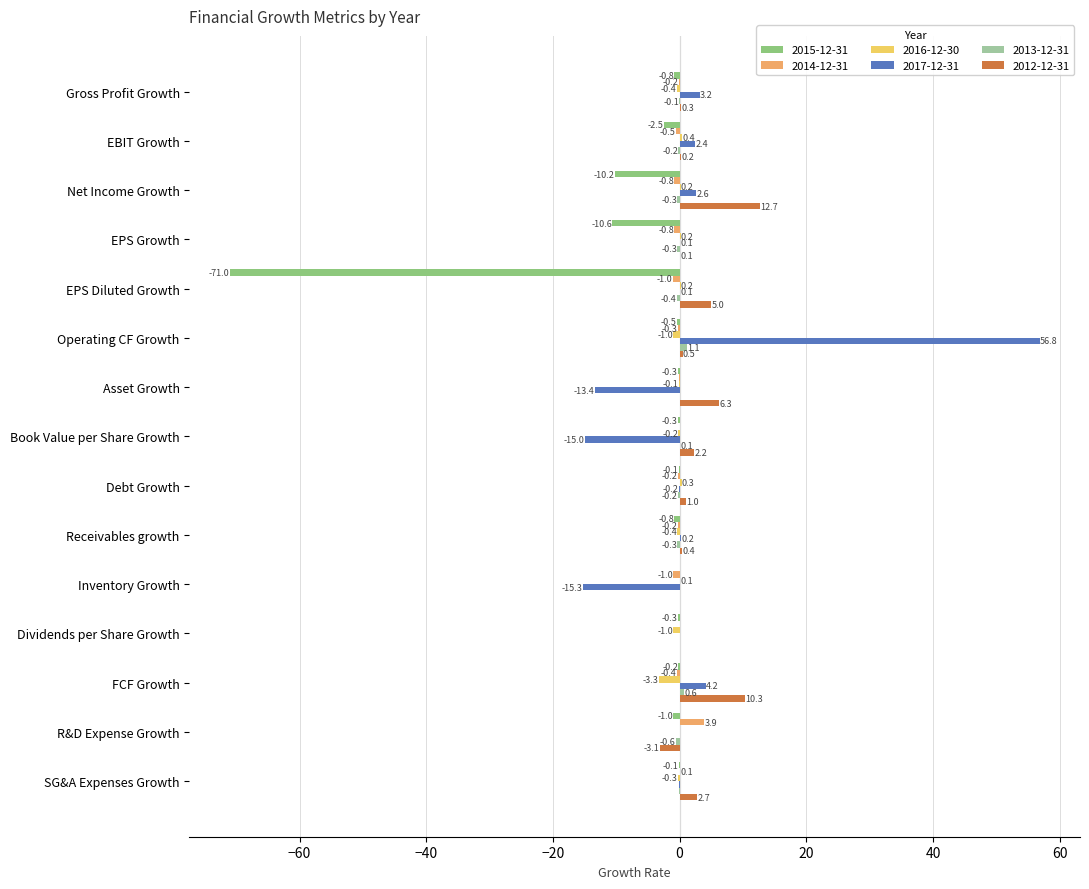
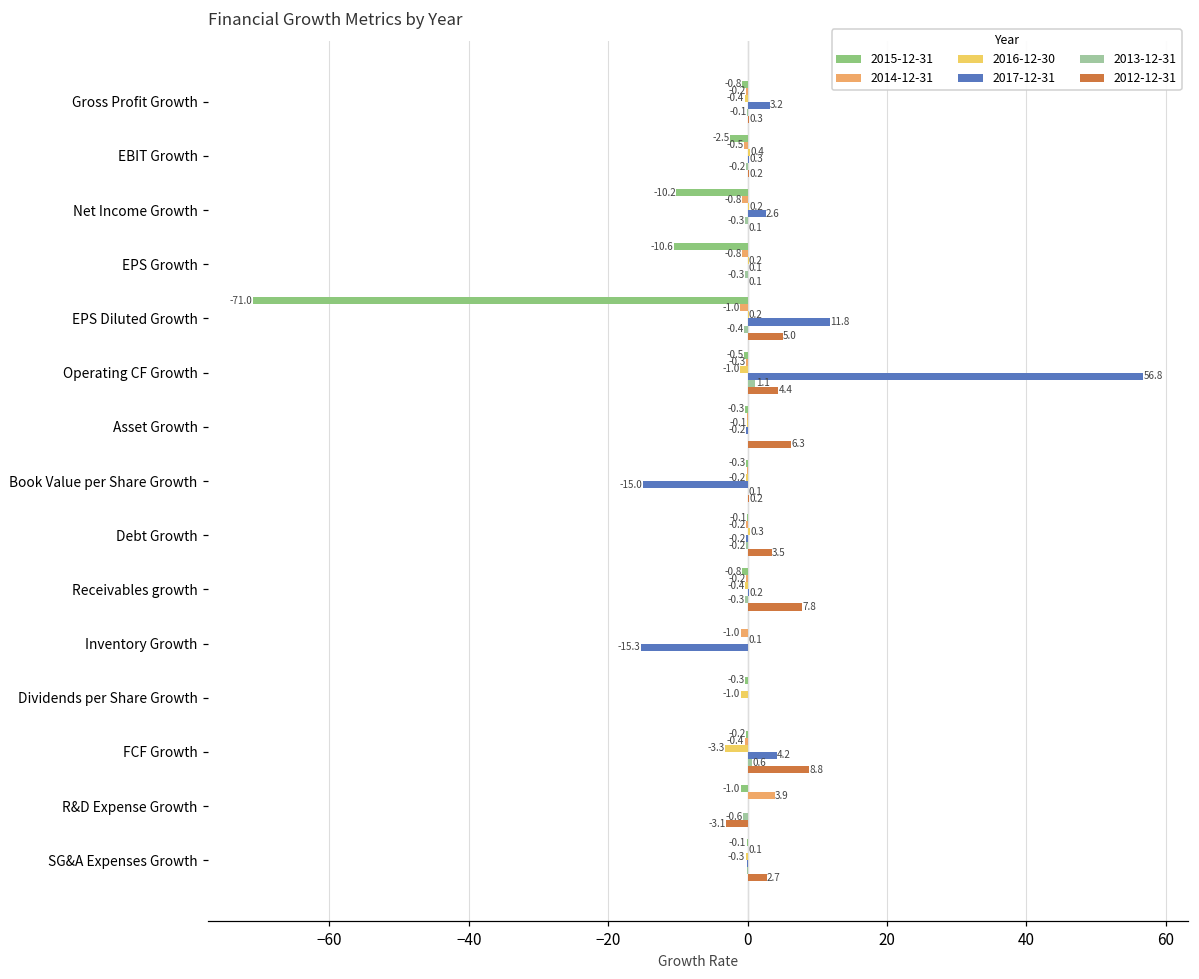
2017-12-31, EBIT Growth: 2.4 -> 0.3
2012-12-31, Net Income Growth: 12.7 -> 0.1
2017-12-31, EPS Diluted Growth: 0.1 -> 11.8
2012-12-31, Operating CF Growth: 0.5 -> 4.4
2017-12-31, Asset Growth: -13.4 -> -0.2
2012-12-31, Book Value per Share Growth: 2.2 -> 0.2
2012-12-31, Debt Growth: 1.0 -> 3.5
2012-12-31, Receivables growth: 0.4 -> 7.8
2012-12-31, FCF Growth: 10.3 -> 8.8
